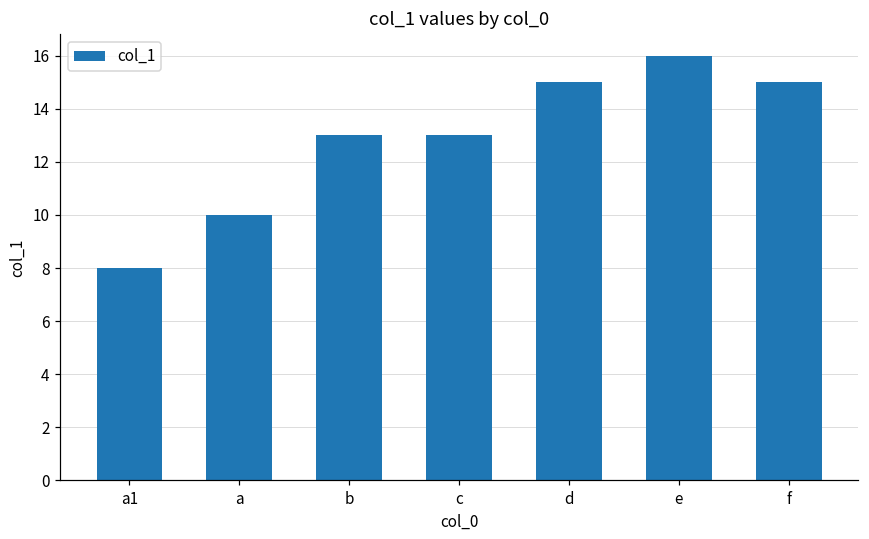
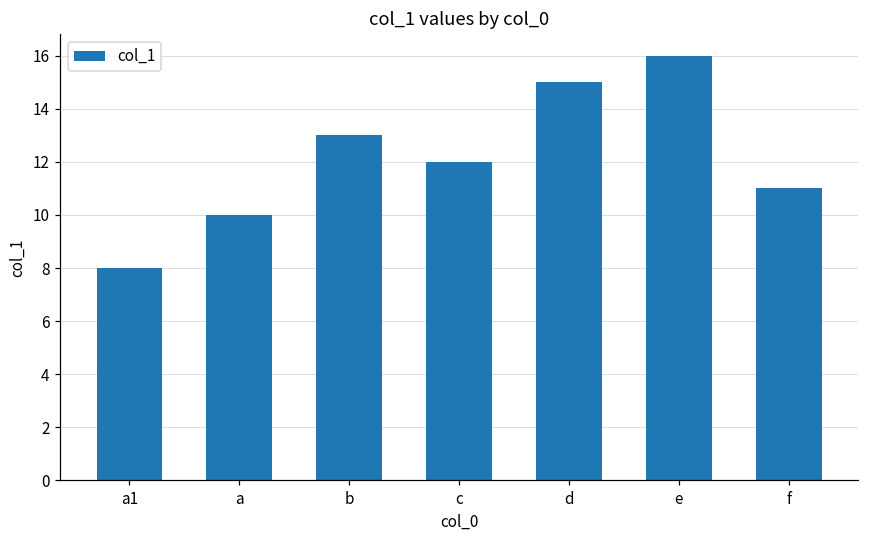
c: 13 -> 12
f: 15 -> 11
